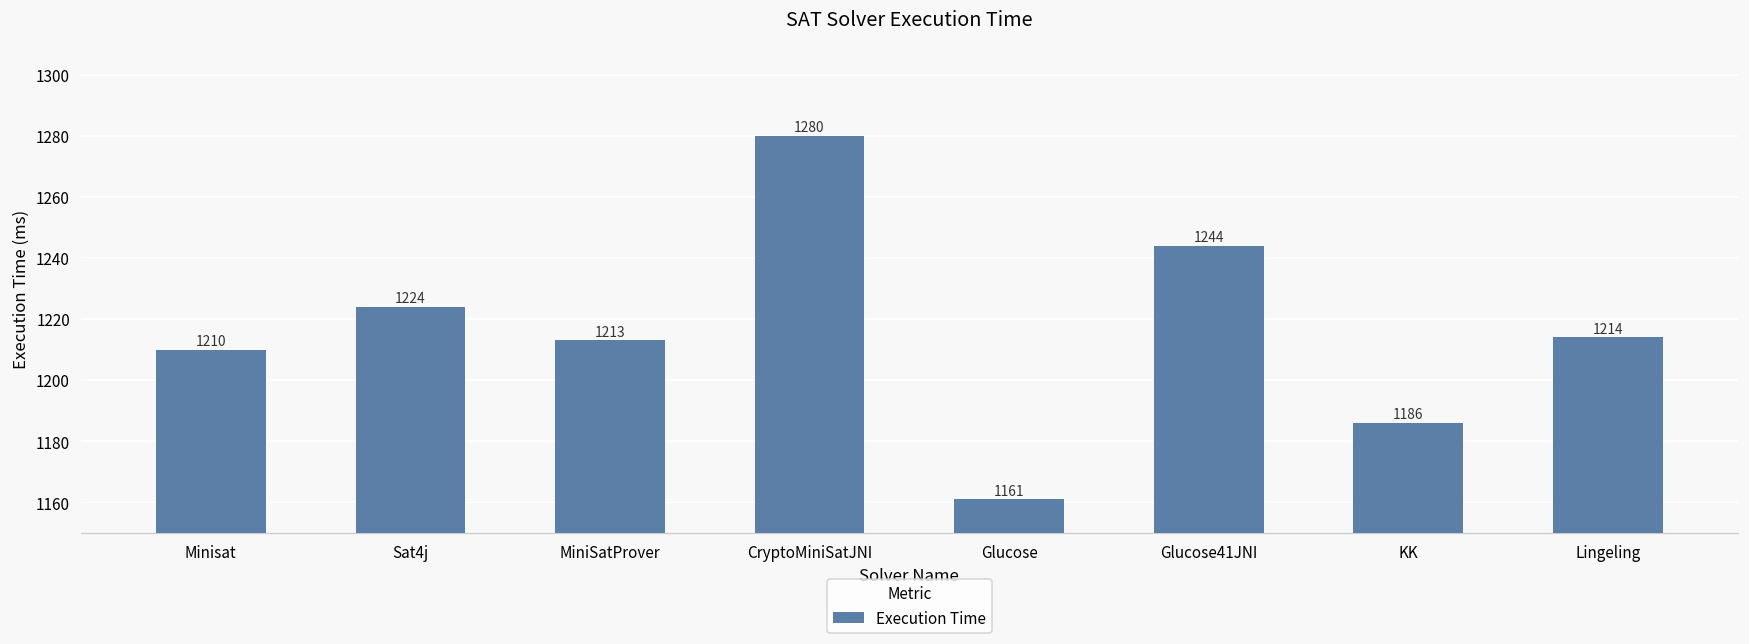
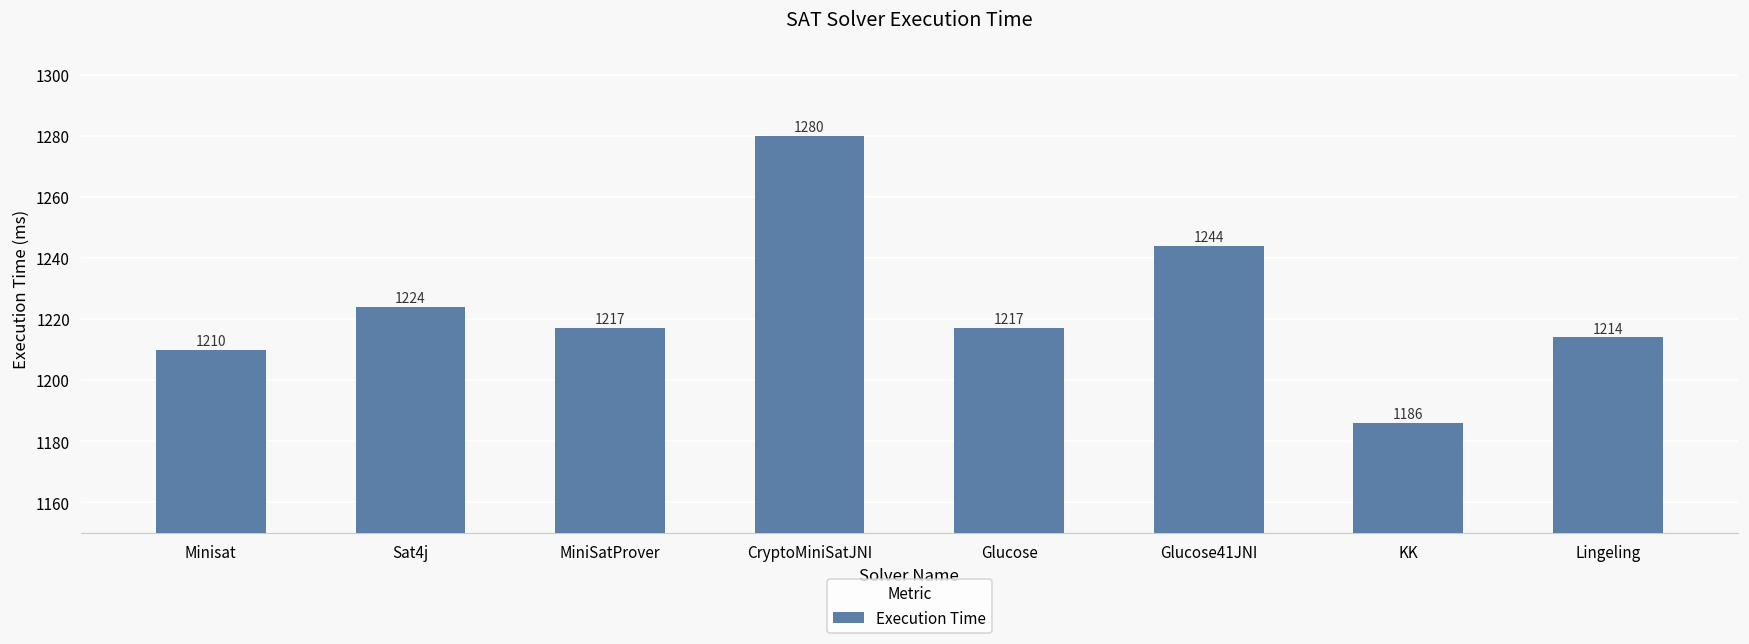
MiniSatProver: 1213 -> 1217
Glucose: 1161 -> 1217
